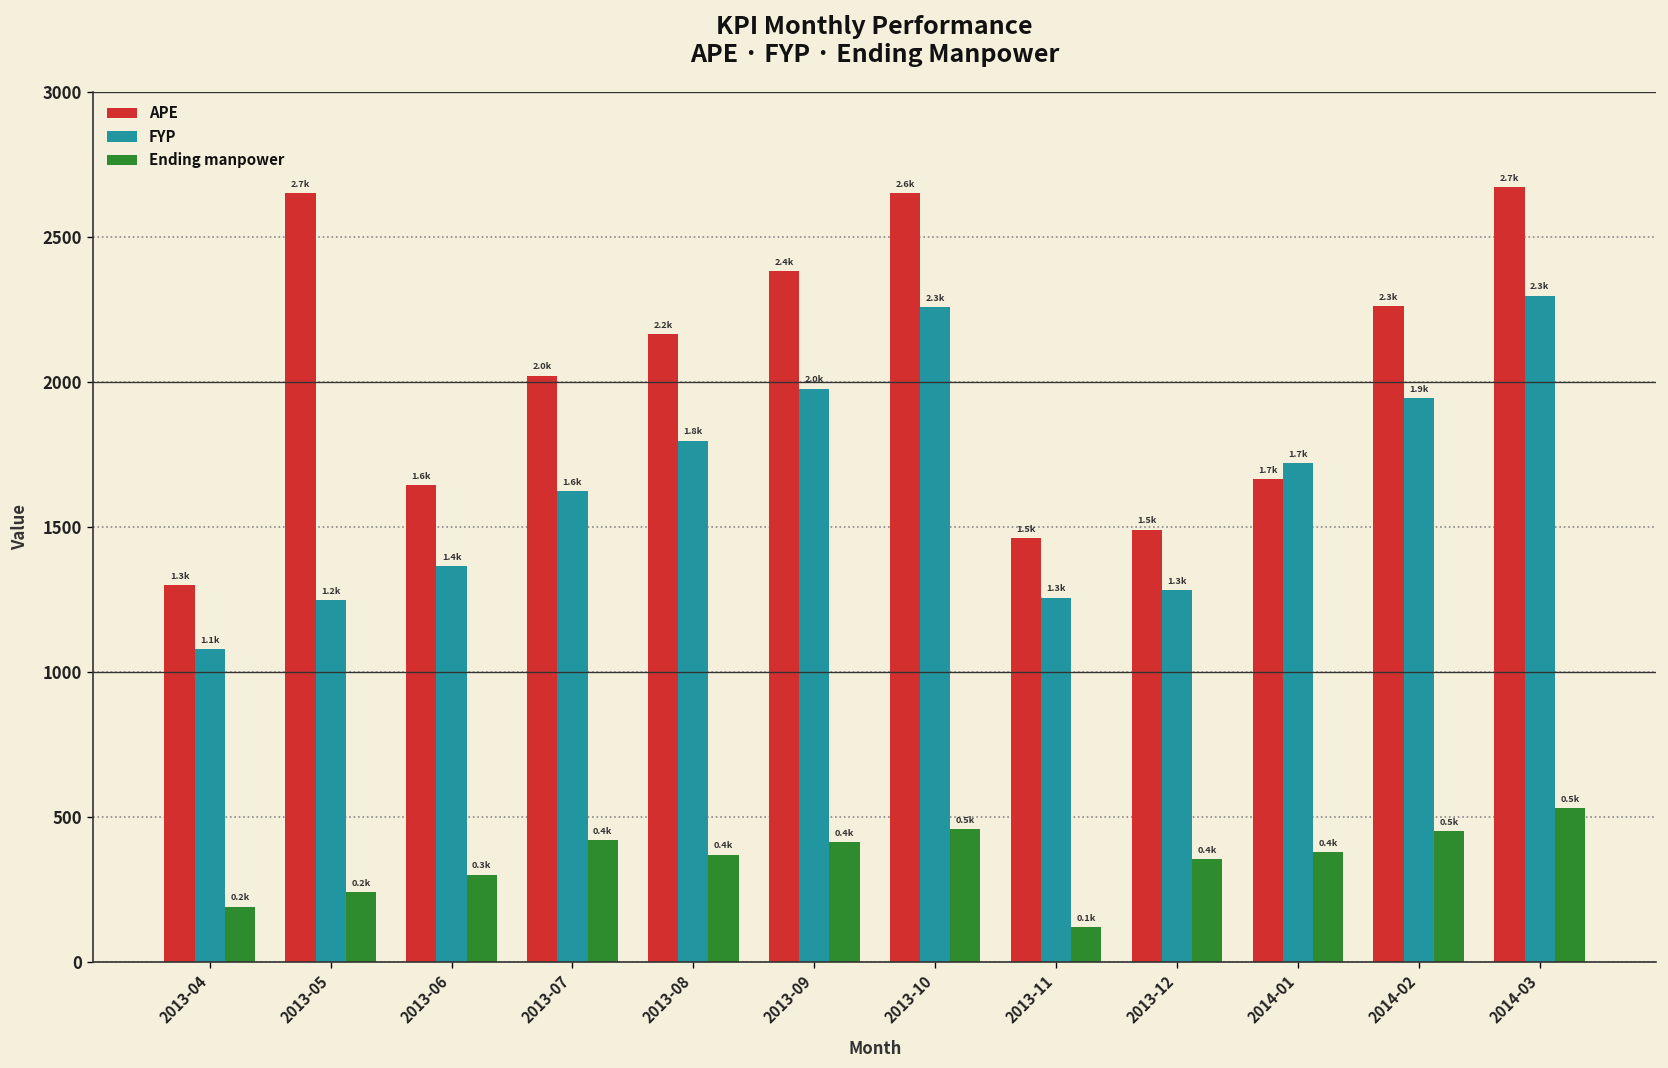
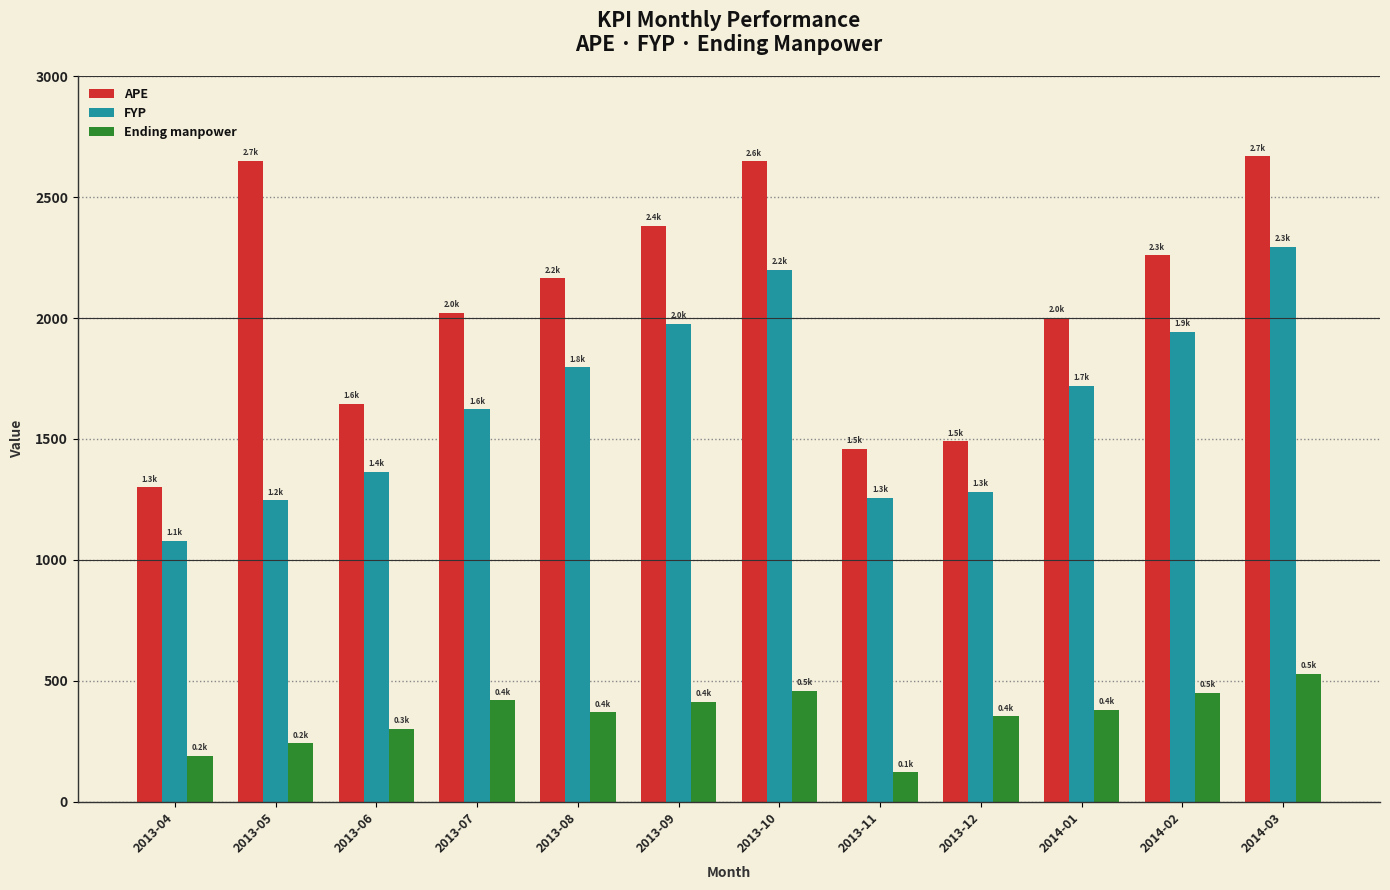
FYP, 2013-10: 2.3k -> 2.2k
APE, 2014-01: 1.7k -> 2.0k
